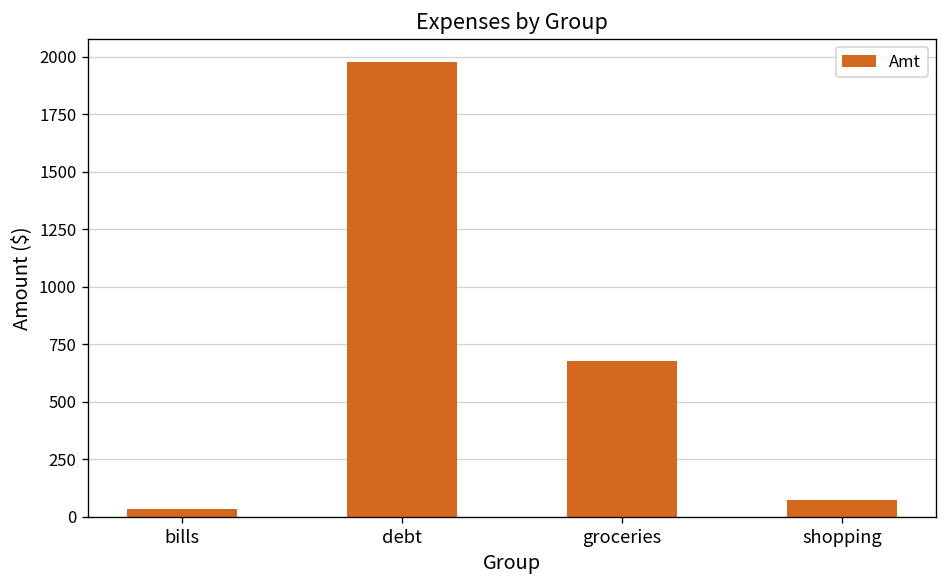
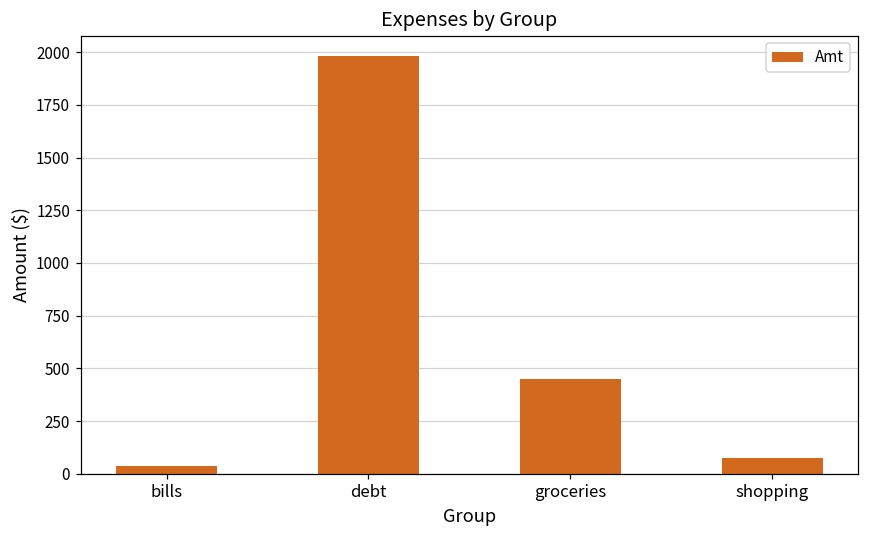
groceries: 680 -> 450
